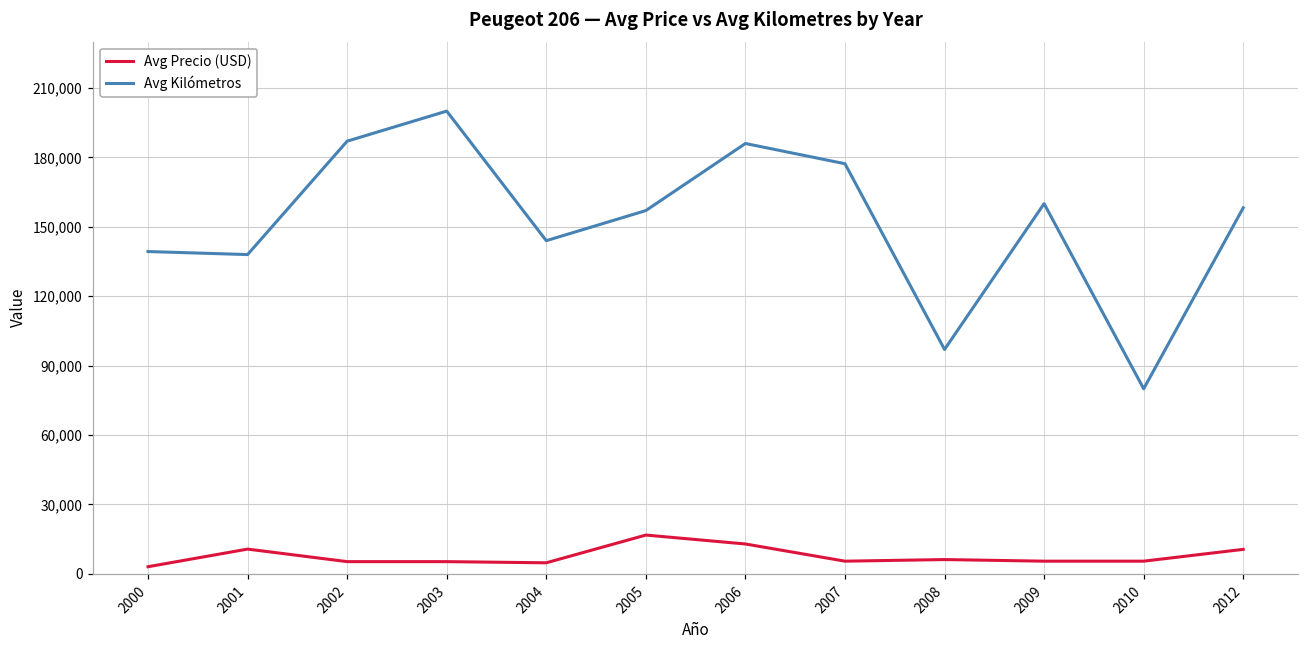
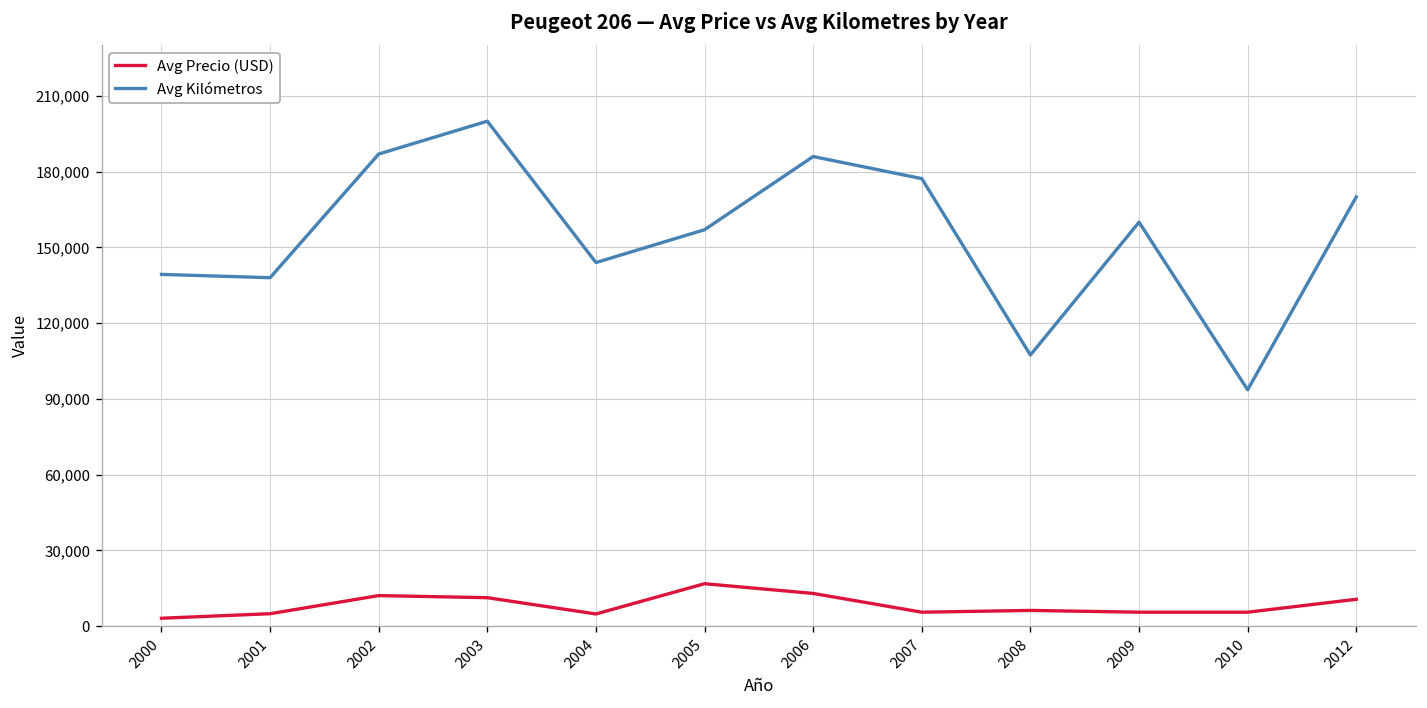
Avg Precio (USD), 2001: 11,000 -> 5,000
Avg Precio (USD), 2002: 5,000 -> 12,000
Avg Precio (USD), 2003: 5,000 -> 11,000
Avg Kilómetros, 2008: 97,000 -> 107,000
Avg Kilómetros, 2010: 80,000 -> 94,000
Avg Kilómetros, 2012: 158,000 -> 170,000
